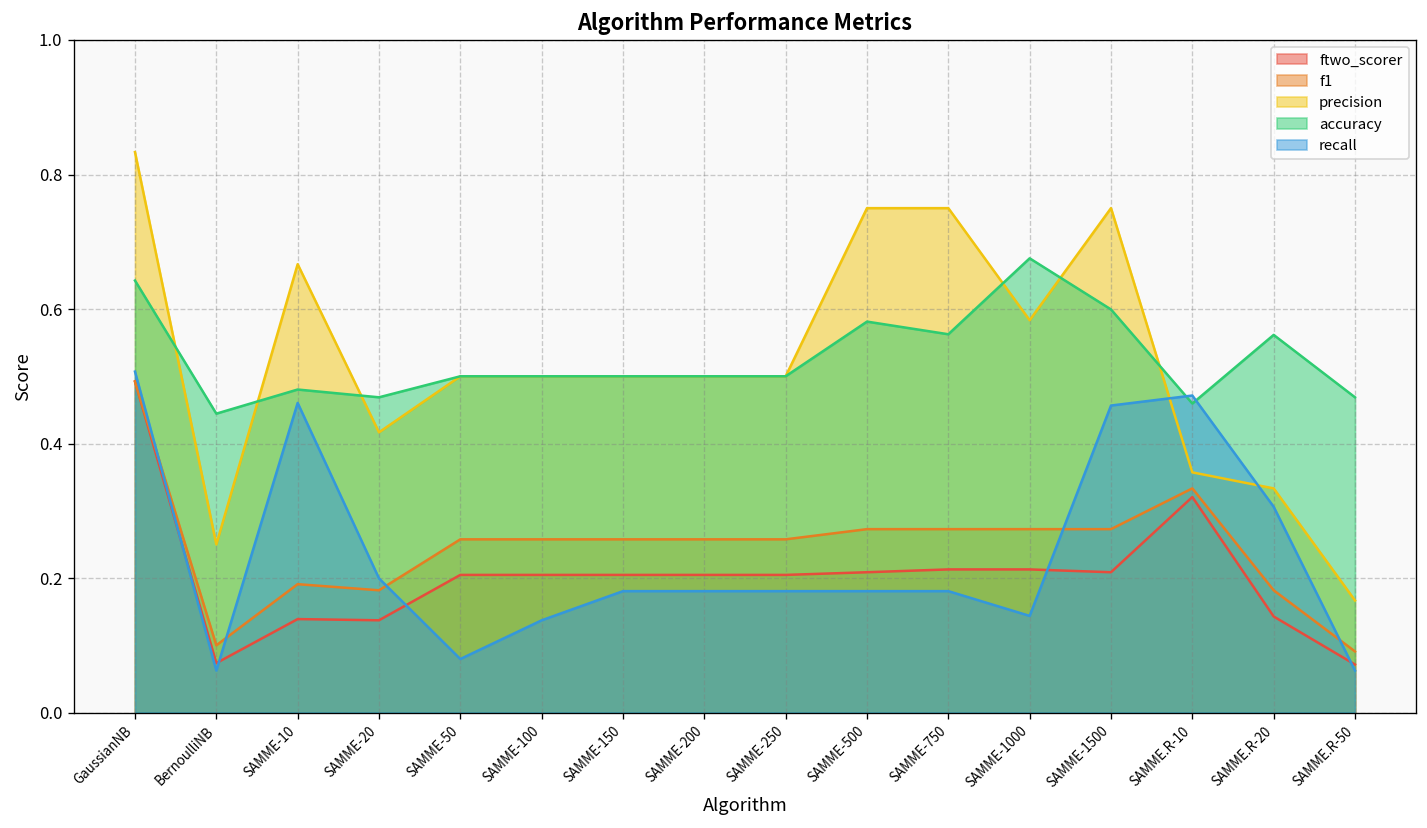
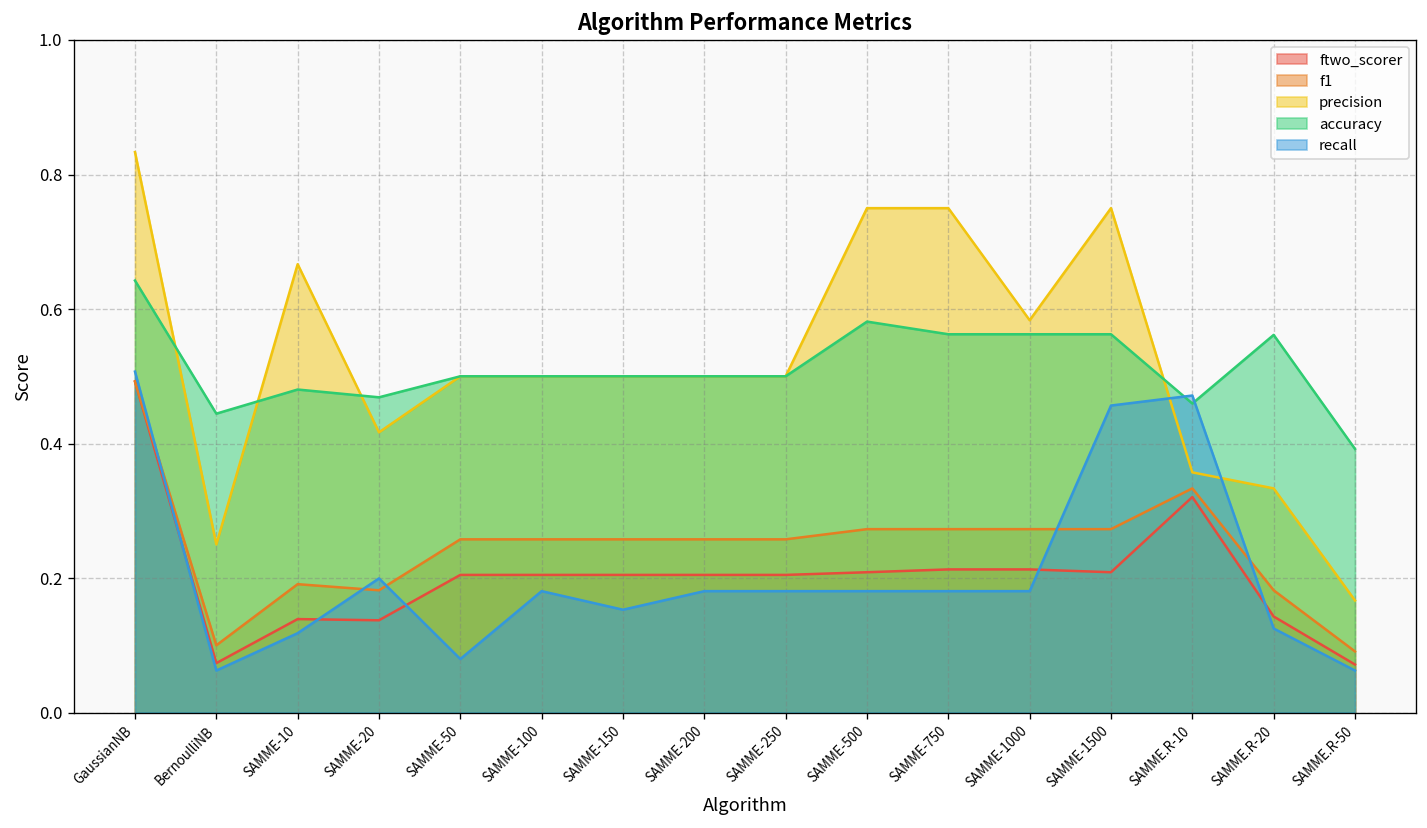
recall, SAMME-10: 0.46 -> 0.12
recall, SAMME-100: 0.14 -> 0.18
recall, SAMME-150: 0.18 -> 0.15
accuracy, SAMME-1000: 0.68 -> 0.56
recall, SAMME-1000: 0.14 -> 0.18
accuracy, SAMME-1500: 0.60 -> 0.56
recall, SAMME.R-20: 0.31 -> 0.13
accuracy, SAMME.R-50: 0.47 -> 0.39
